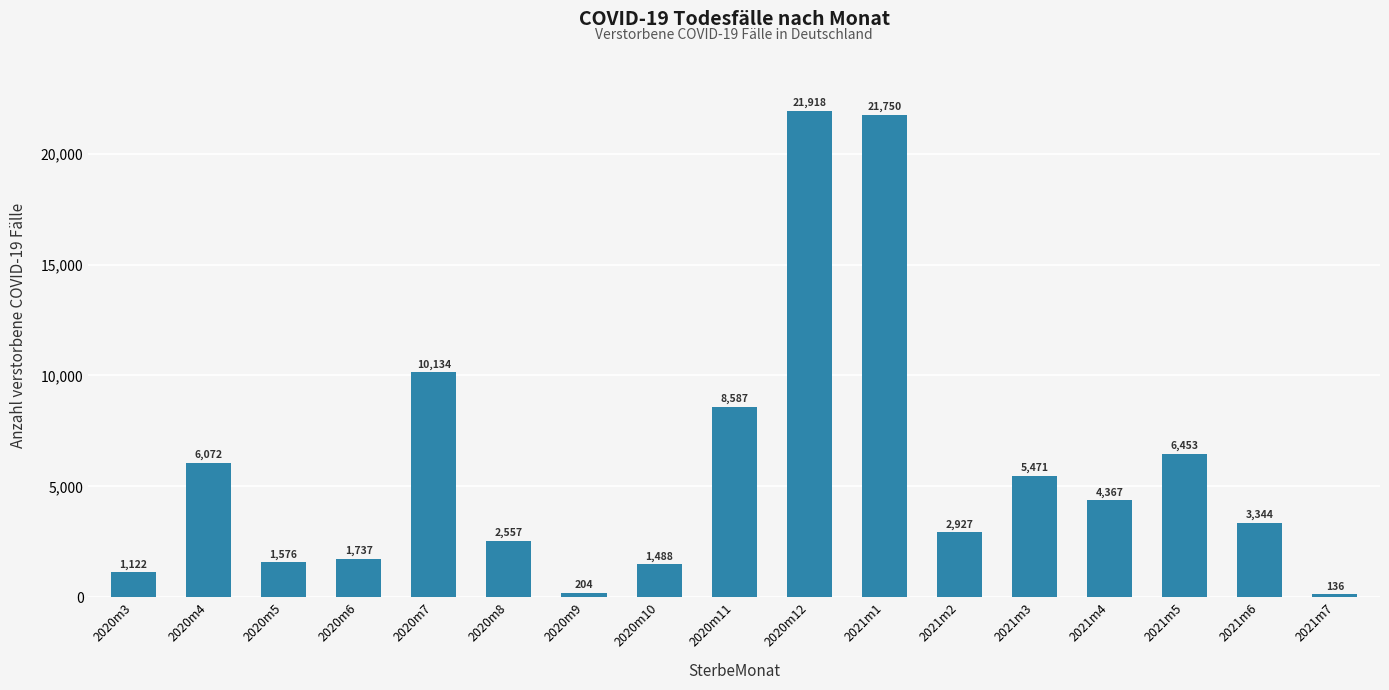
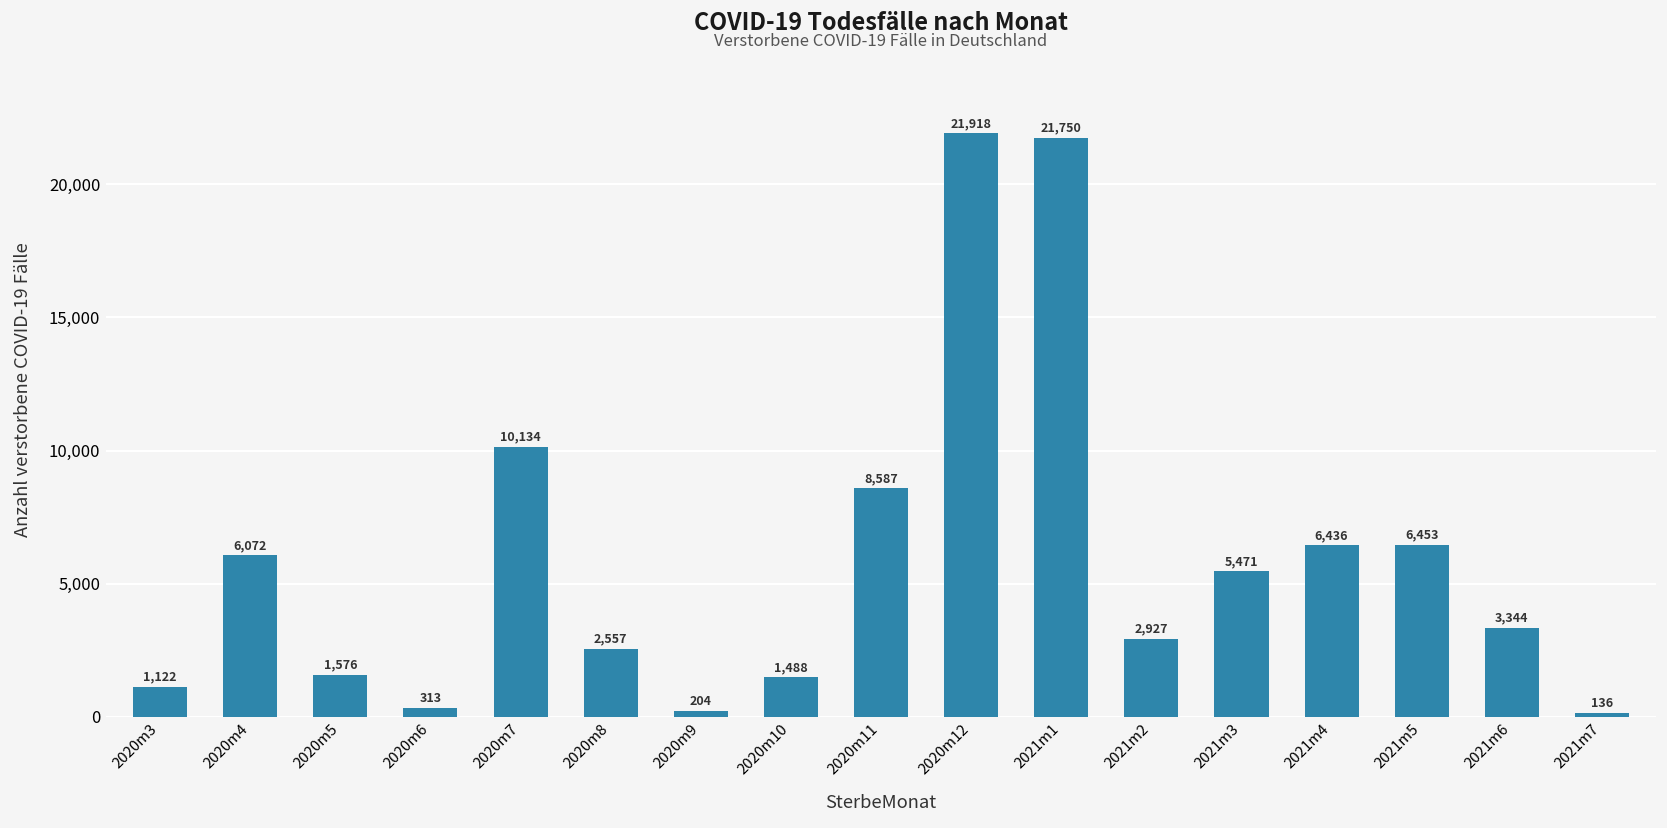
2020m6: 1,737 -> 313
2021m4: 4,367 -> 6,436
